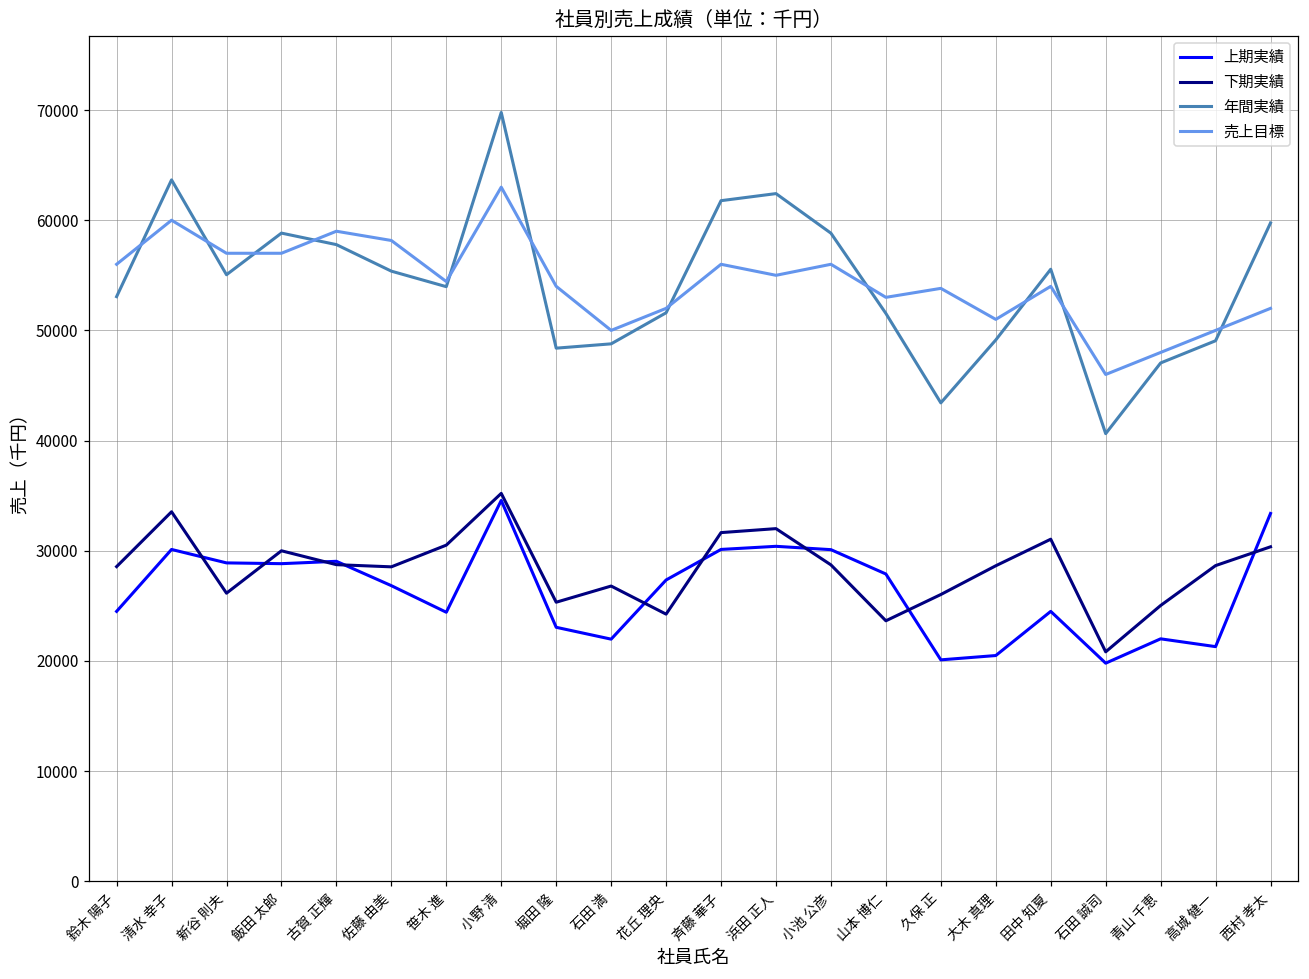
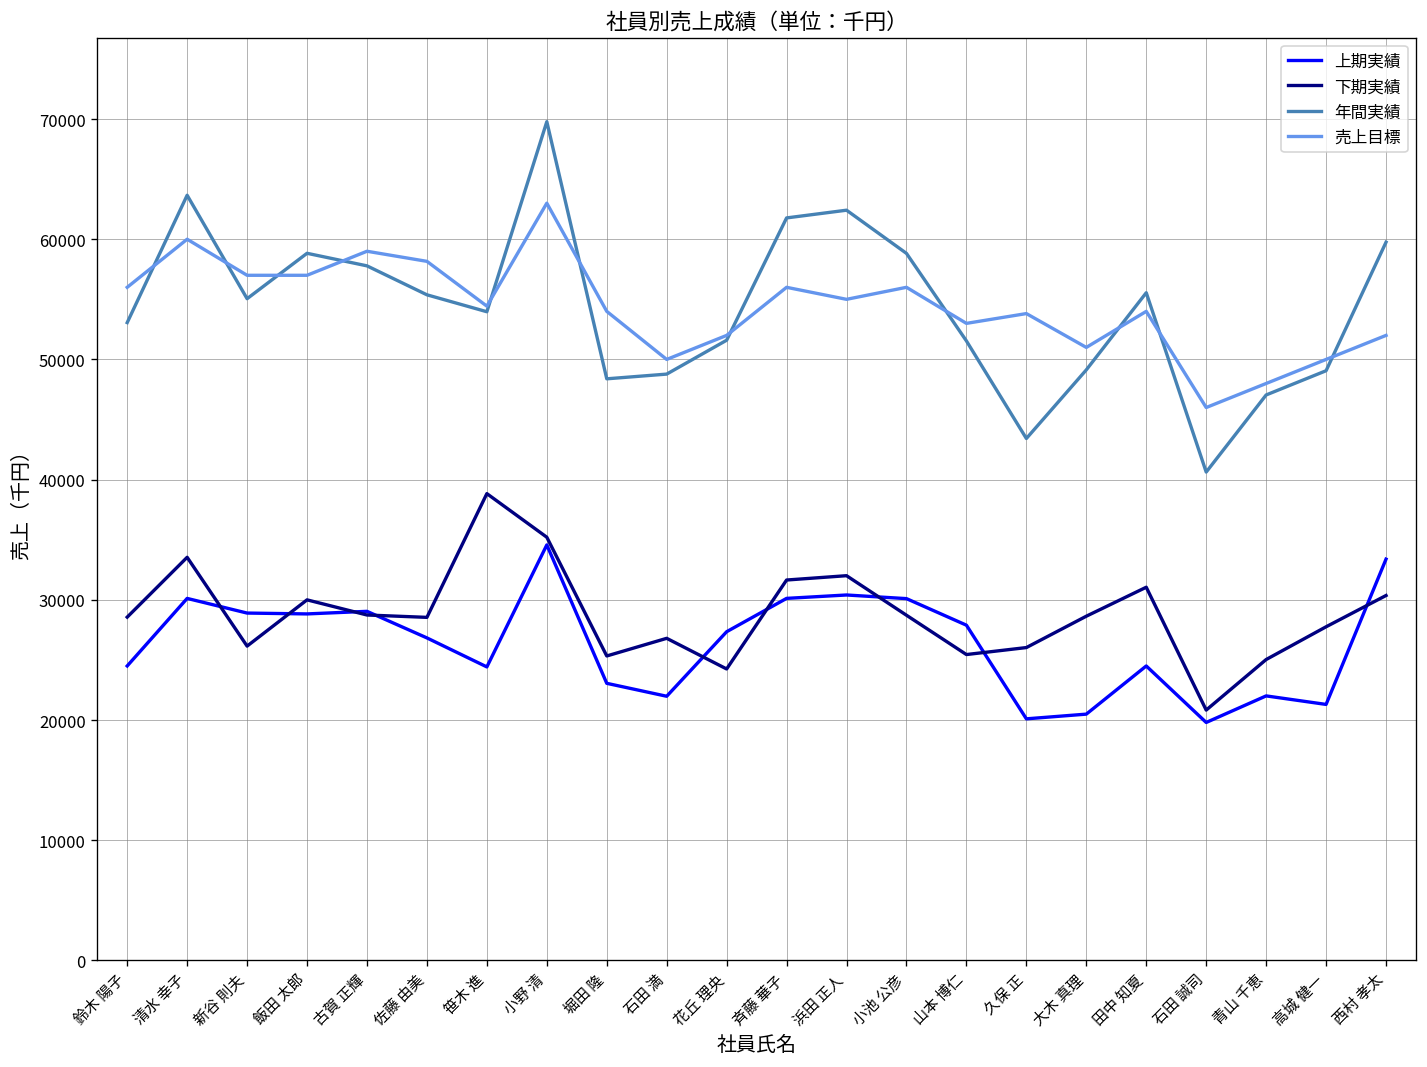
下期実績, 笹木 進: 30500 -> 38800
下期実績, 山本 博仁: 23600 -> 25500
下期実績, 高城 健一: 28700 -> 27800
